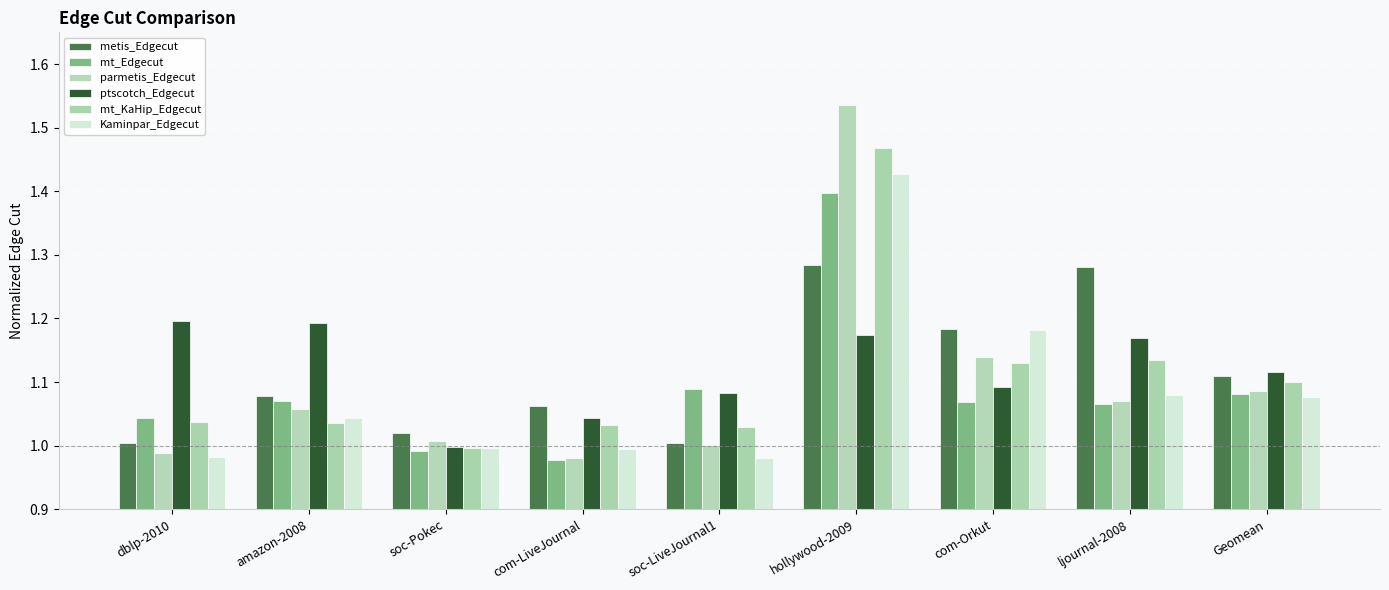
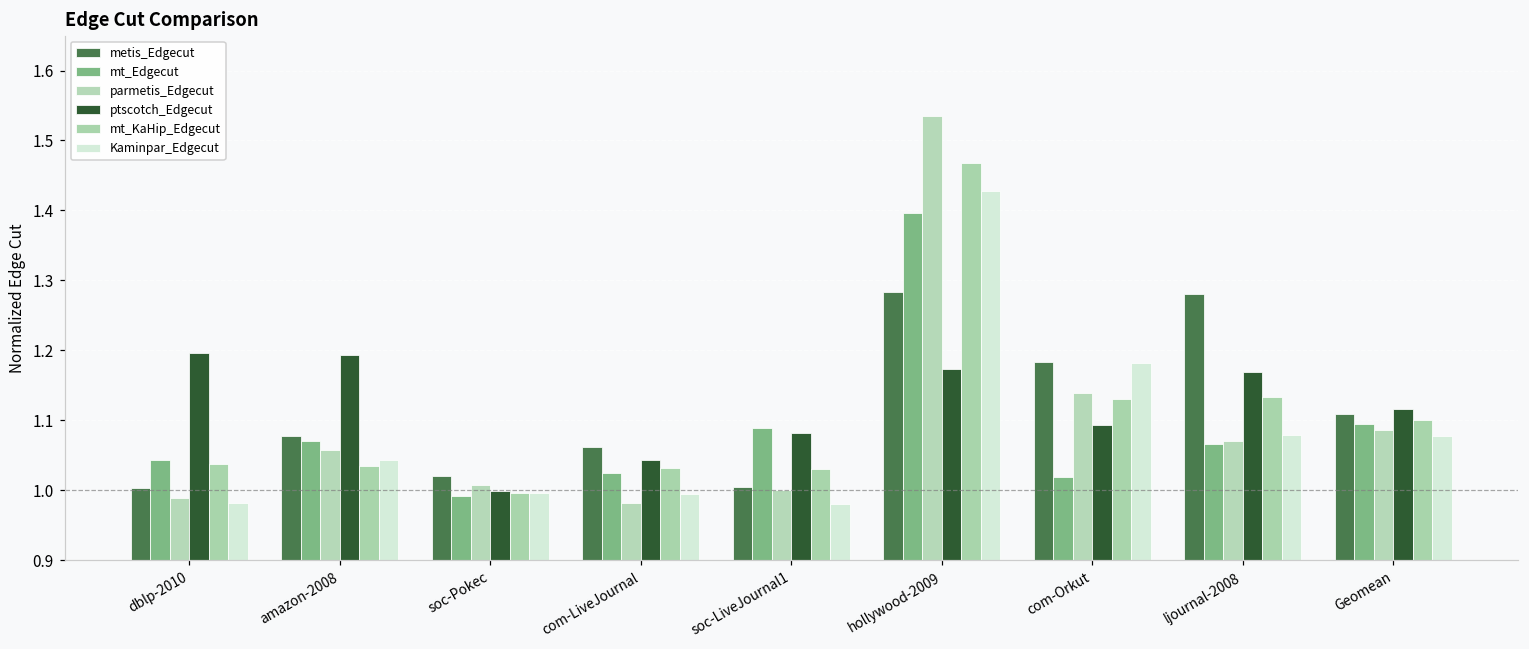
mt_Edgecut, com-LiveJournal: 0.98 -> 1.03
mt_Edgecut, com-Orkut: 1.07 -> 1.02
mt_Edgecut, Geomean: 1.08 -> 1.10
